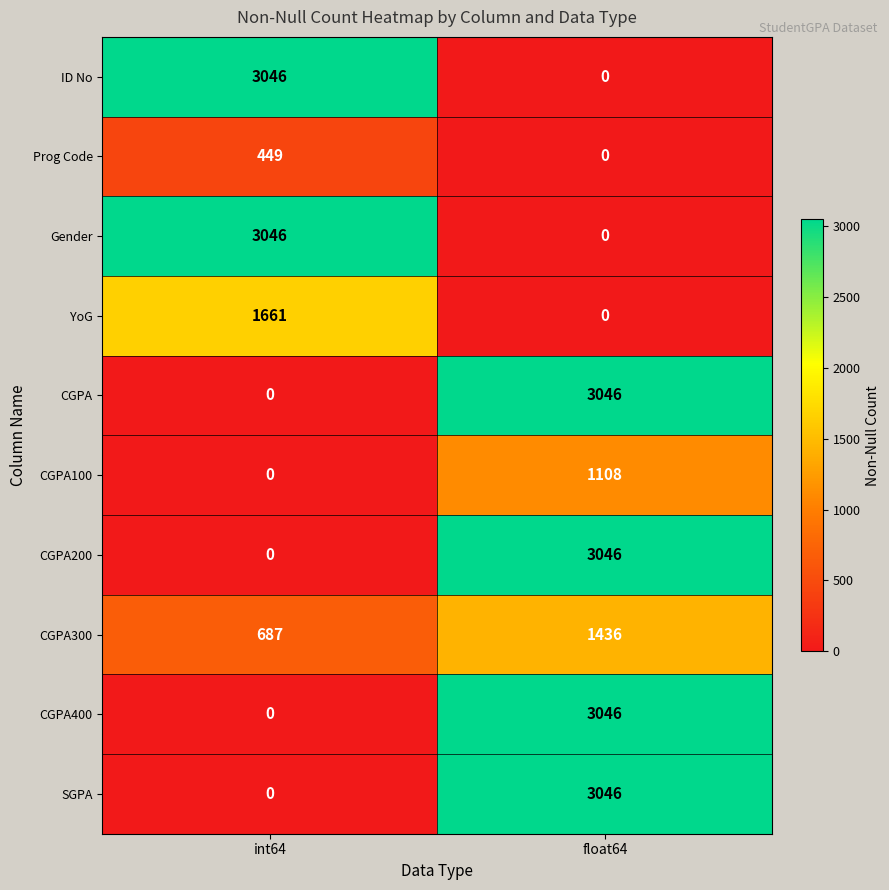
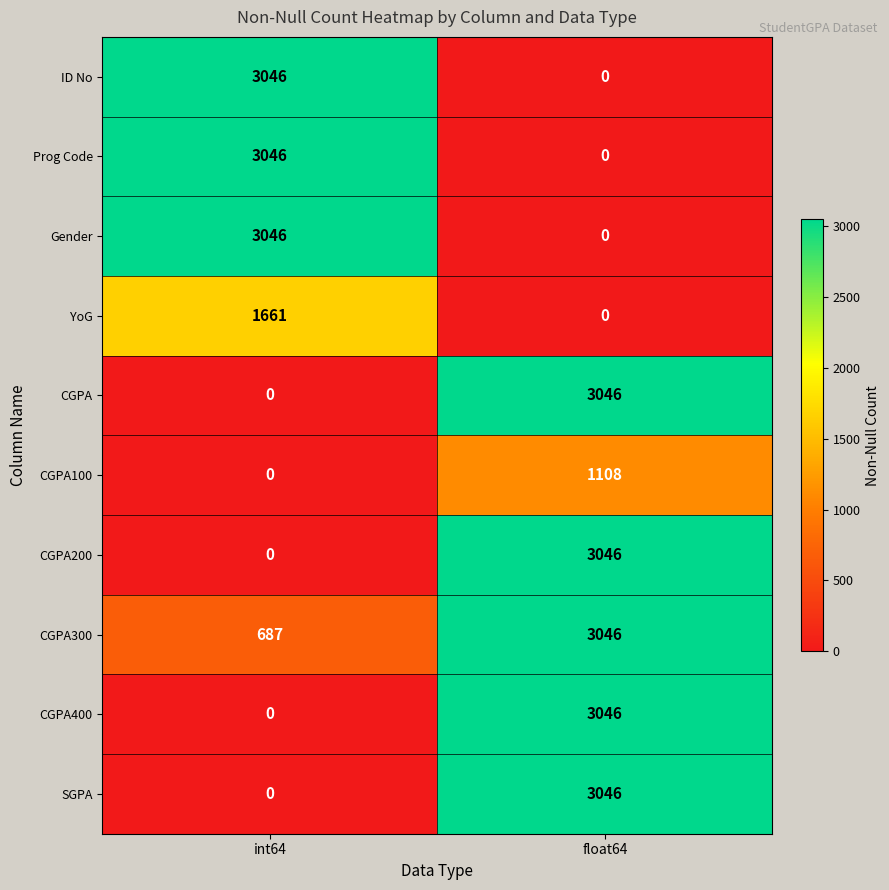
Prog Code, int64: 449 -> 3046
CGPA300, float64: 1436 -> 3046
